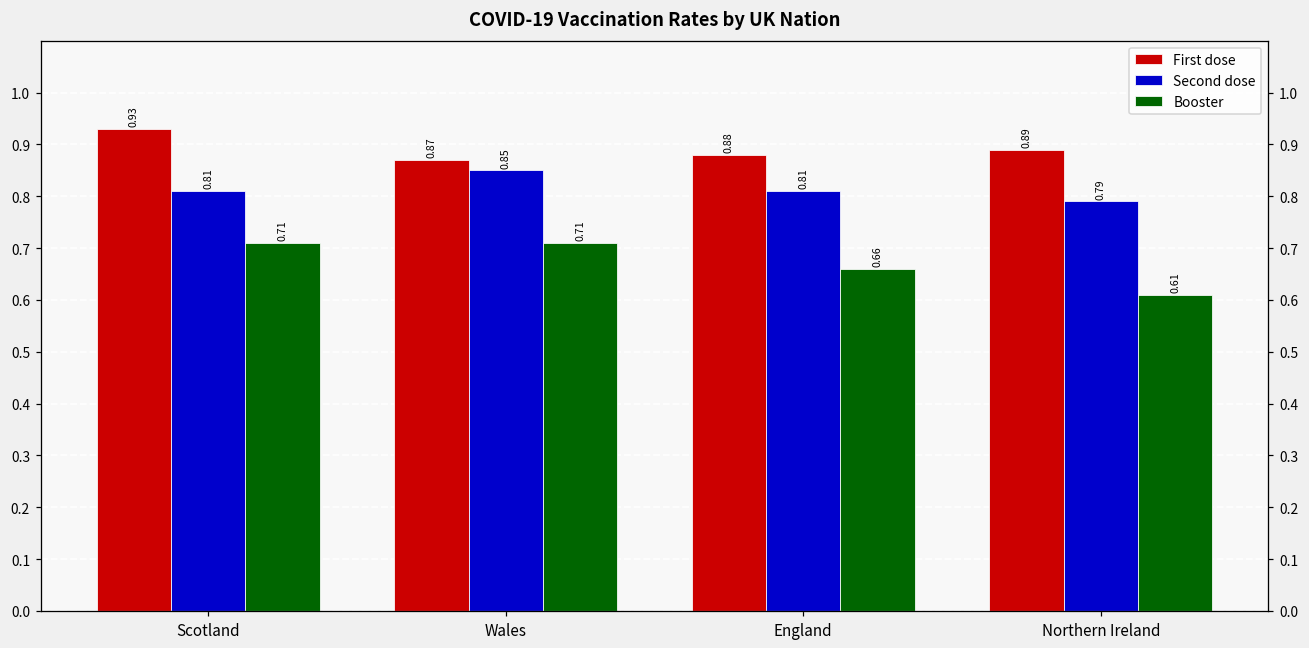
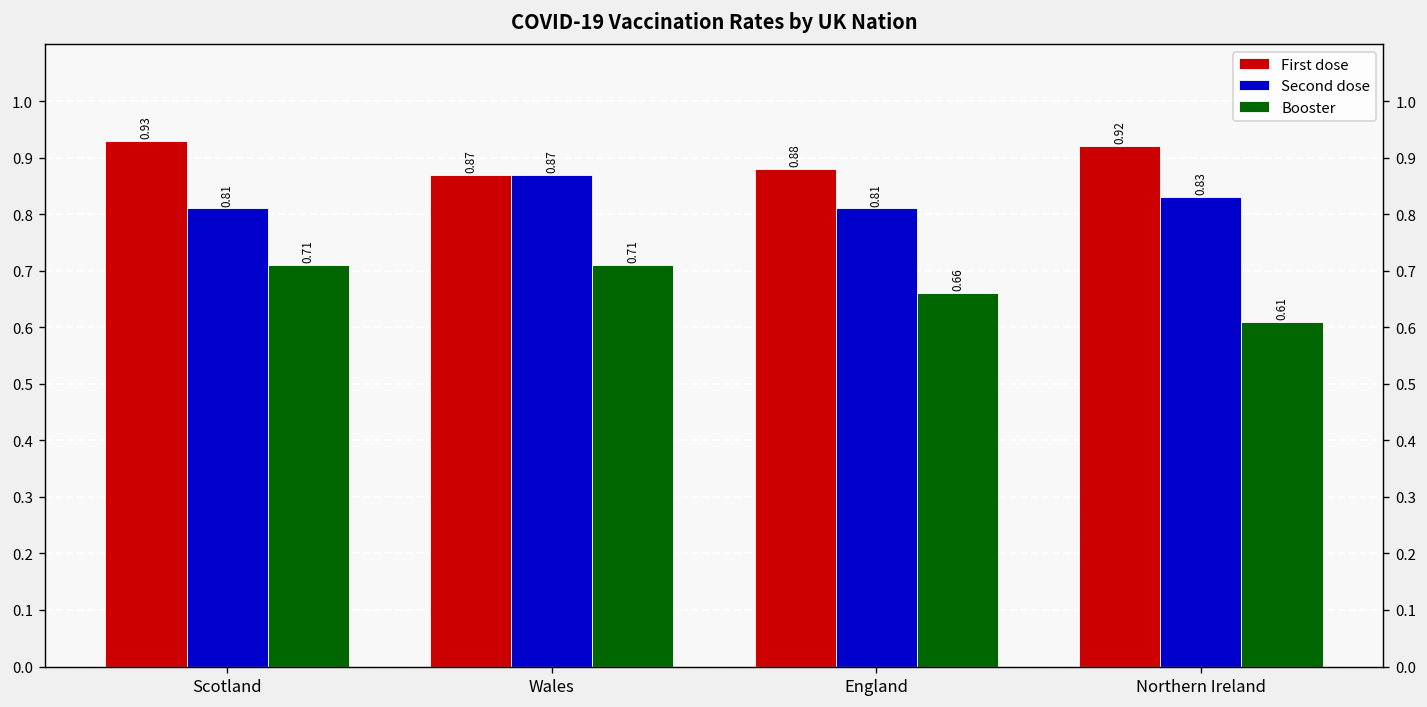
Second dose, Wales: 0.85 -> 0.87
First dose, Northern Ireland: 0.89 -> 0.92
Second dose, Northern Ireland: 0.79 -> 0.83
